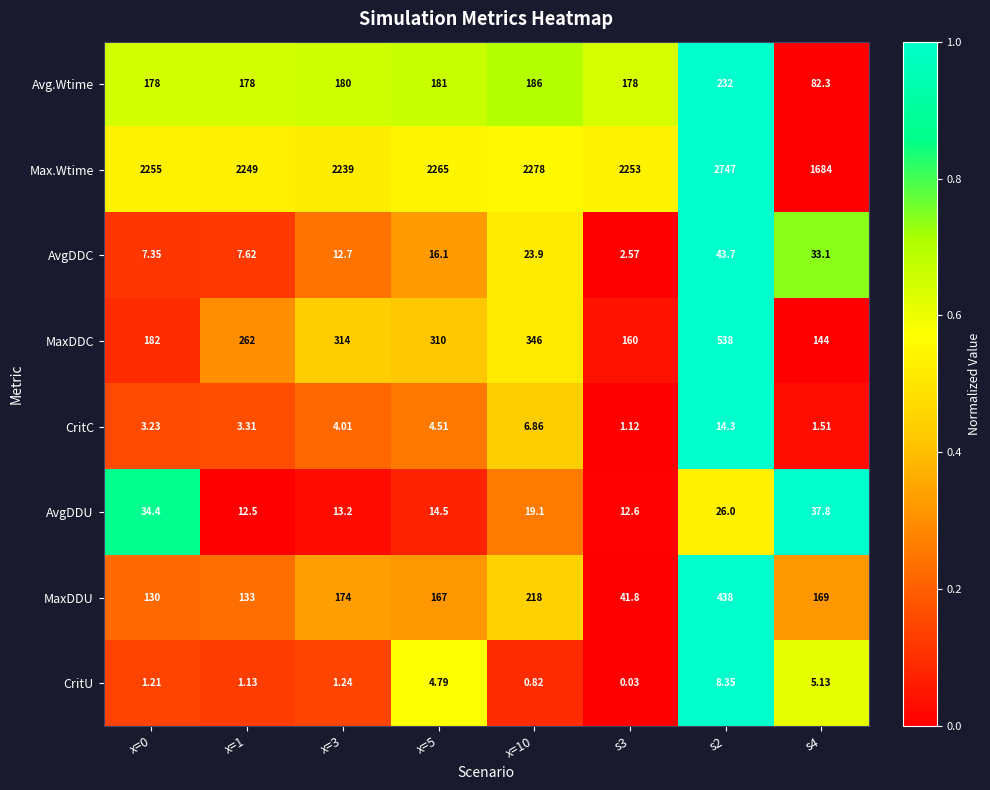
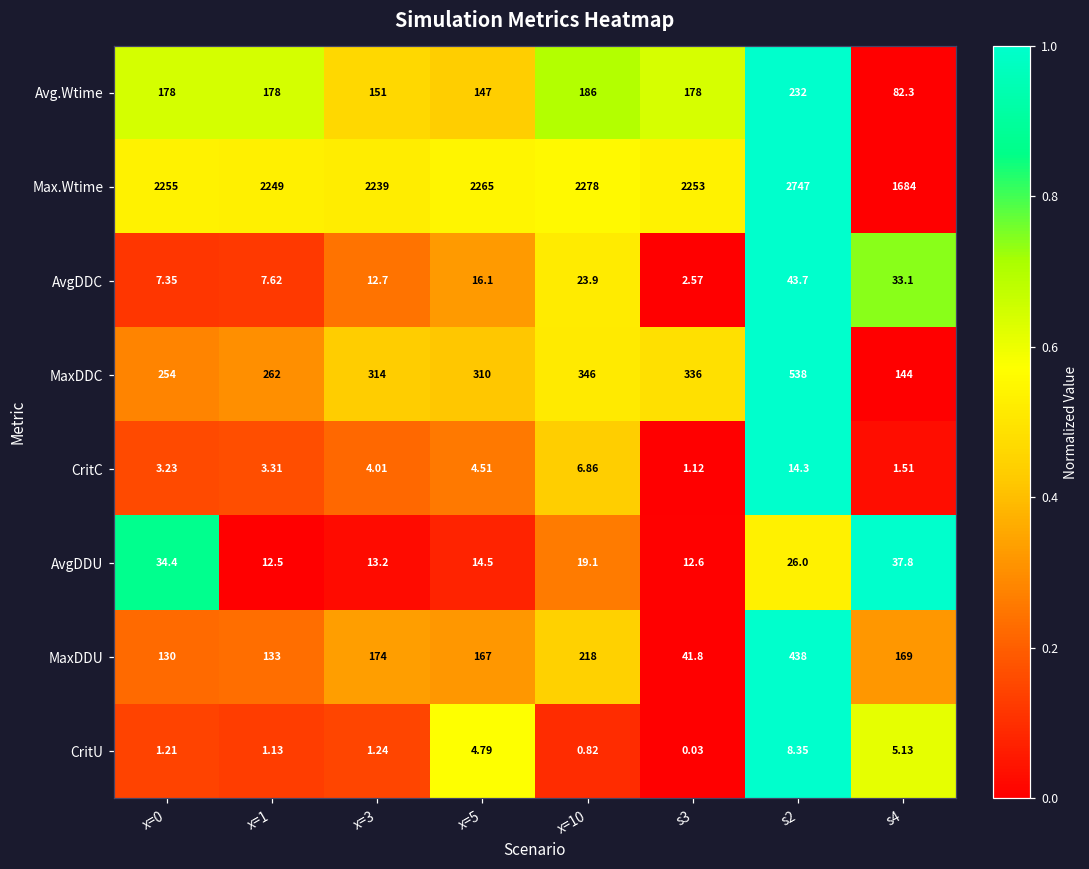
Avg.Wtime, x=3: 180 -> 151
Avg.Wtime, x=5: 181 -> 147
MaxDDC, x=0: 182 -> 254
MaxDDC, s3: 160 -> 336
